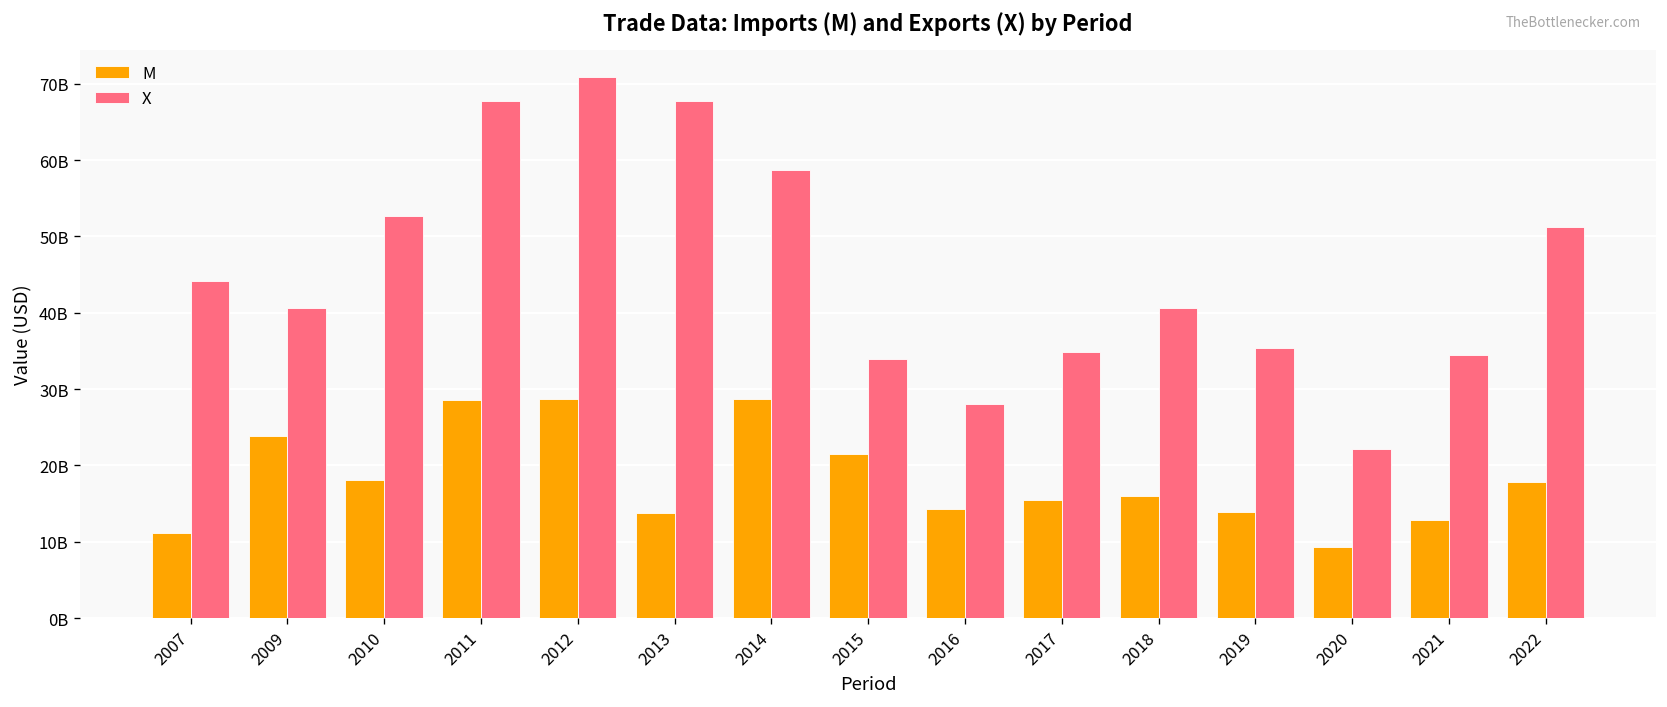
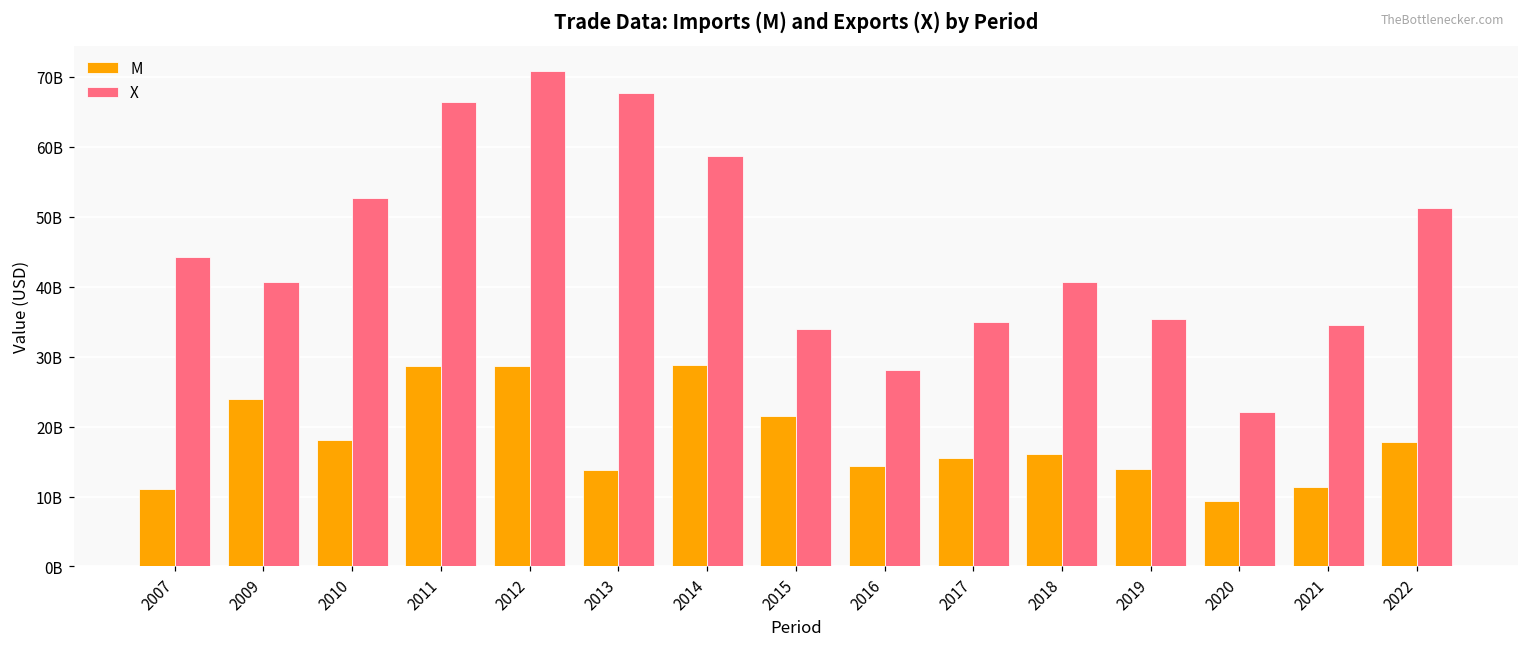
X, 2011: 68000000000 -> 66000000000
M, 2021: 13000000000 -> 11000000000
